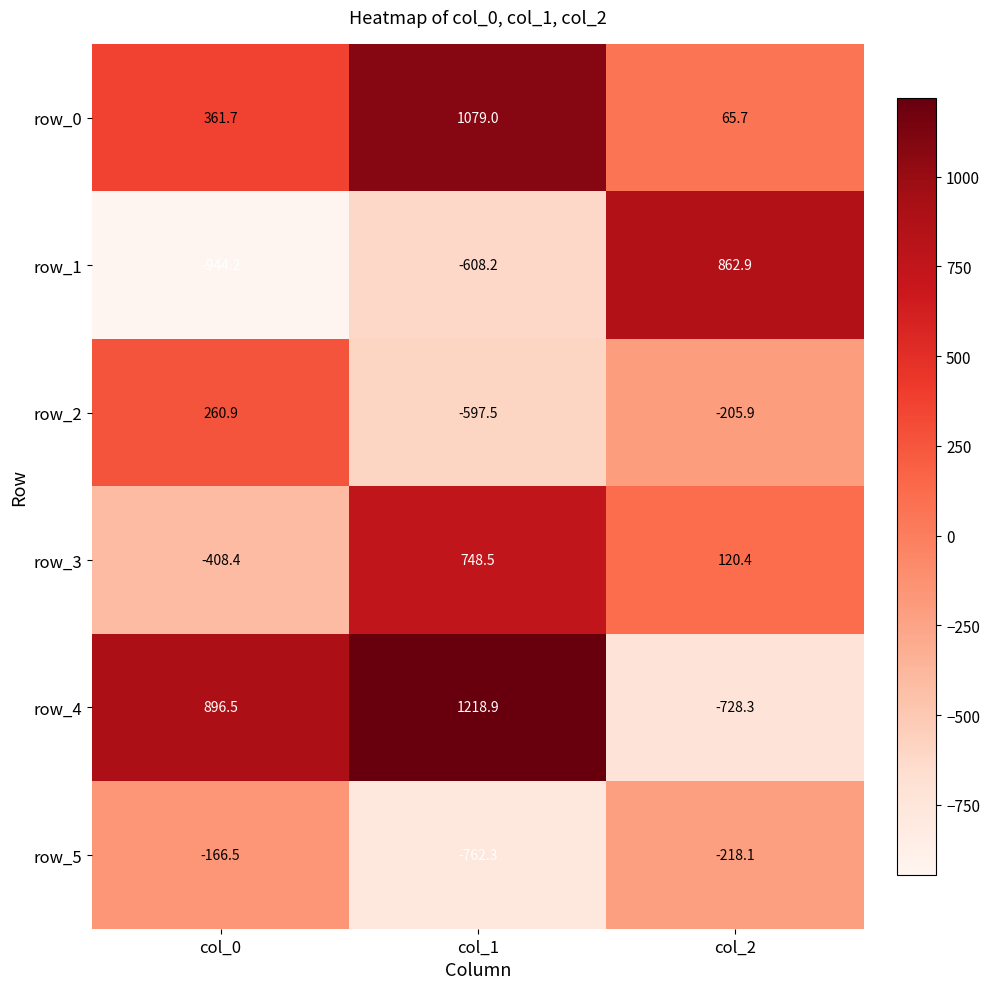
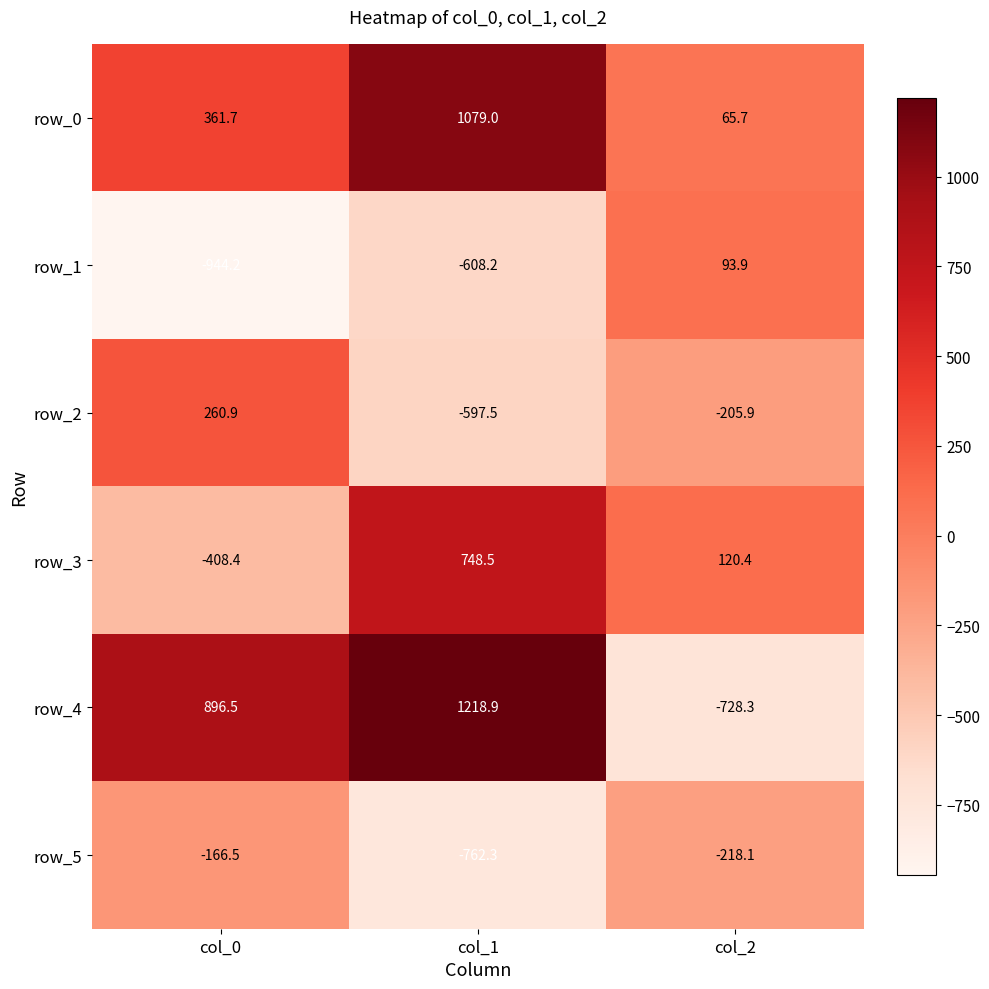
row_1, col_2: 862.9 -> 93.9
